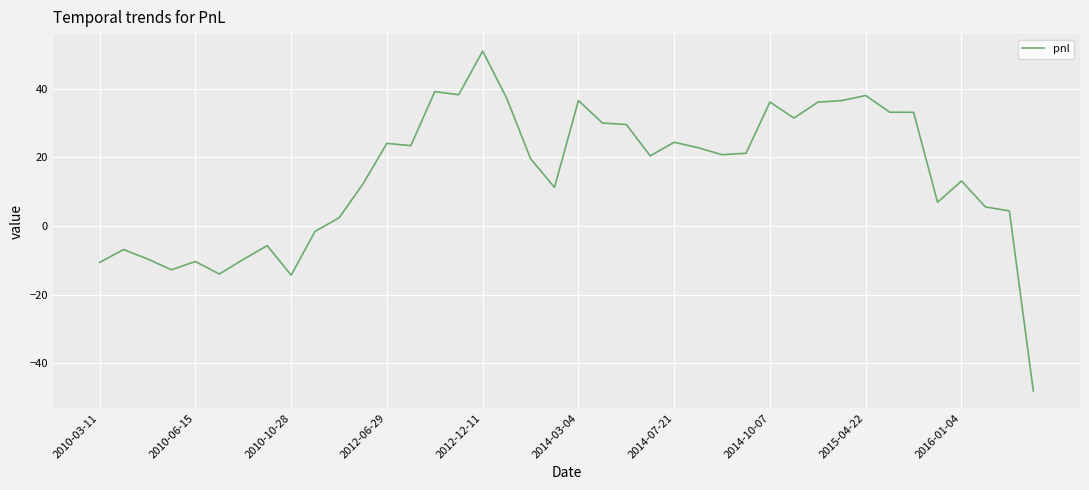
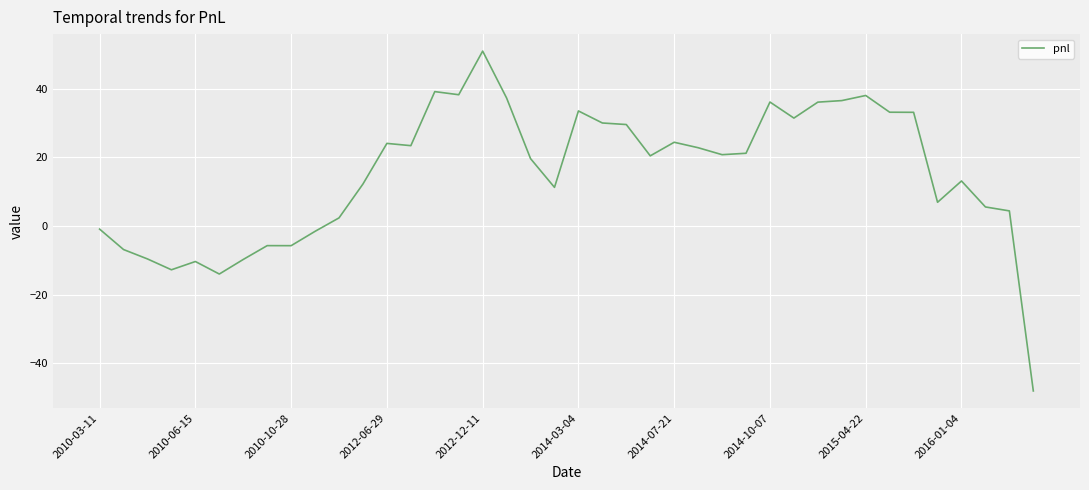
2010-03-11: -11 -> -1
2010-10-28: -14 -> -6
2014-03-04: 37 -> 34
